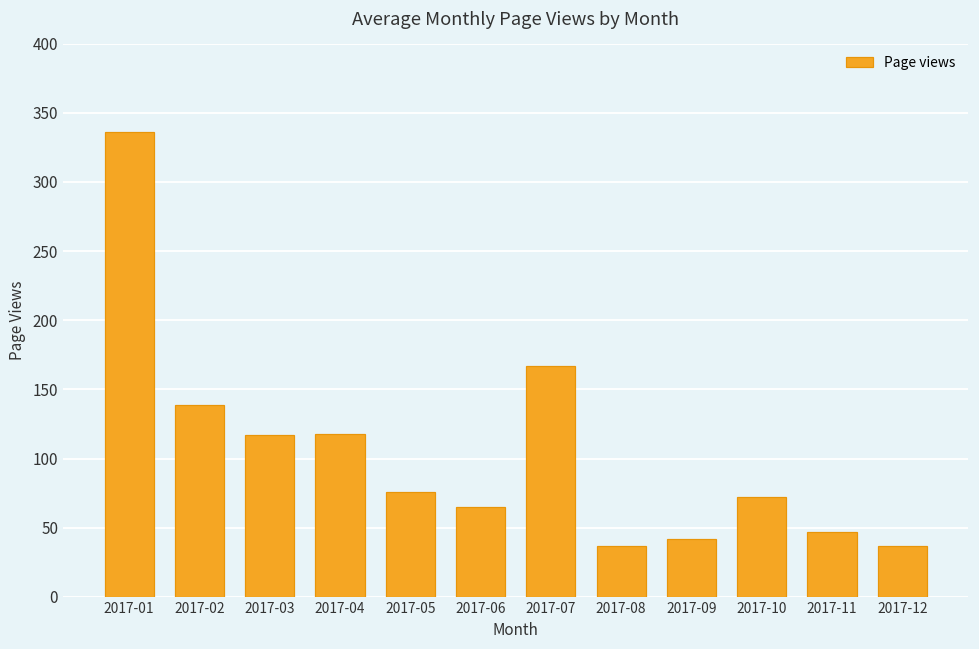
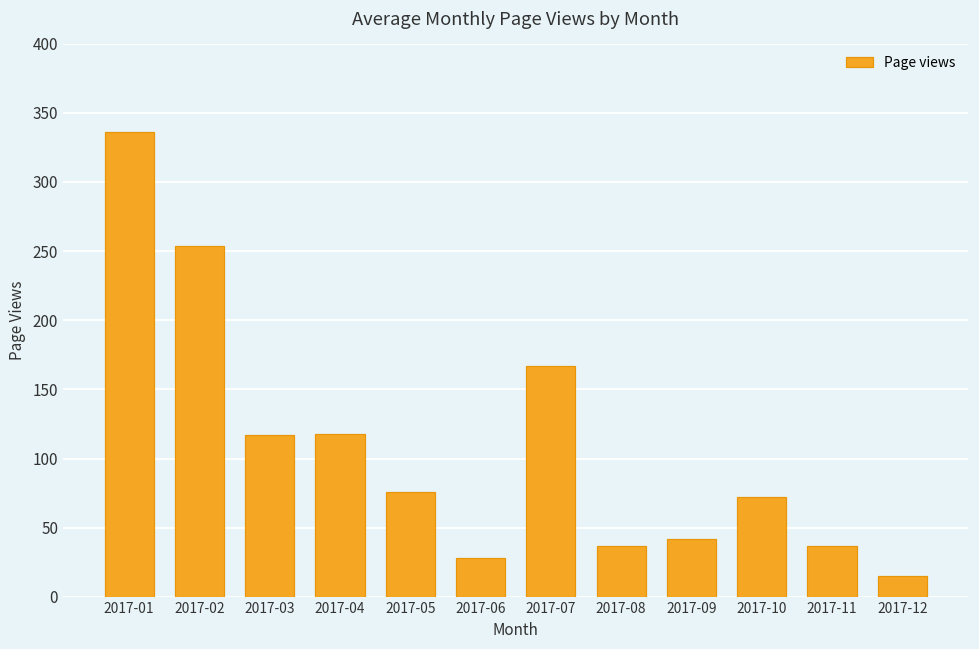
2017-02: 139 -> 254
2017-06: 65 -> 28
2017-11: 47 -> 37
2017-12: 37 -> 15
